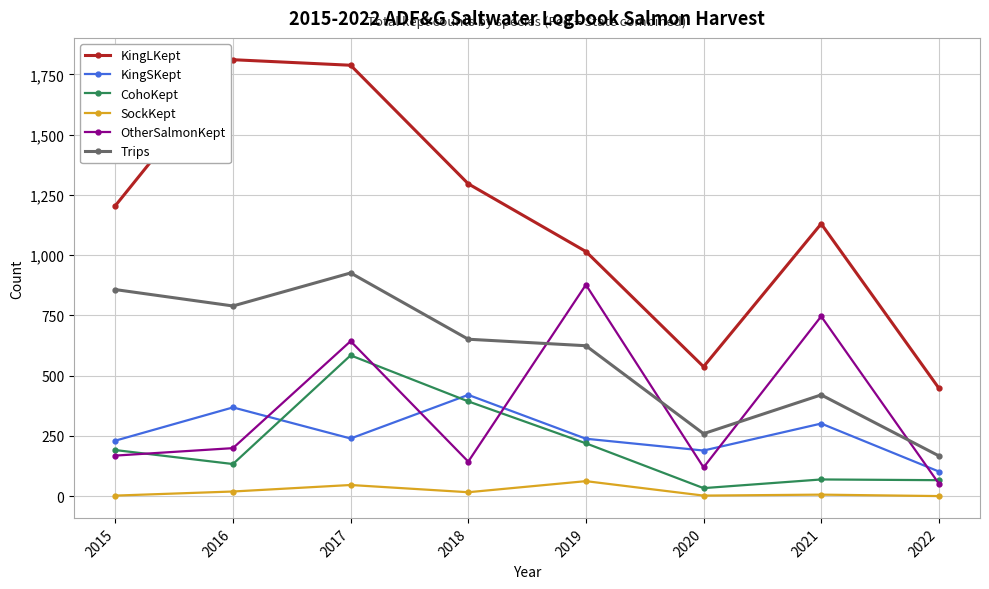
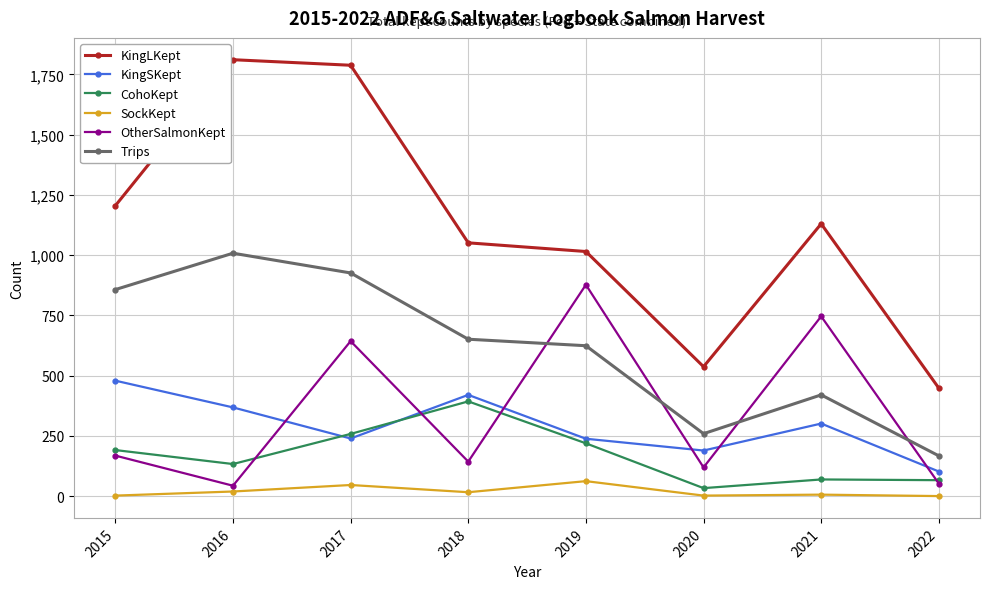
KingSKept, 2015: 230 -> 480
OtherSalmonKept, 2016: 200 -> 40
Trips, 2016: 790 -> 1,010
CohoKept, 2017: 580 -> 260
KingLKept, 2018: 1,300 -> 1,050
